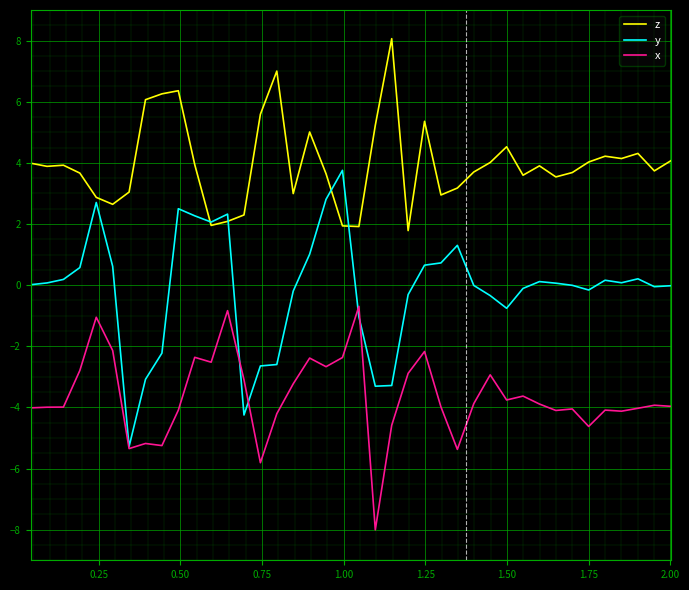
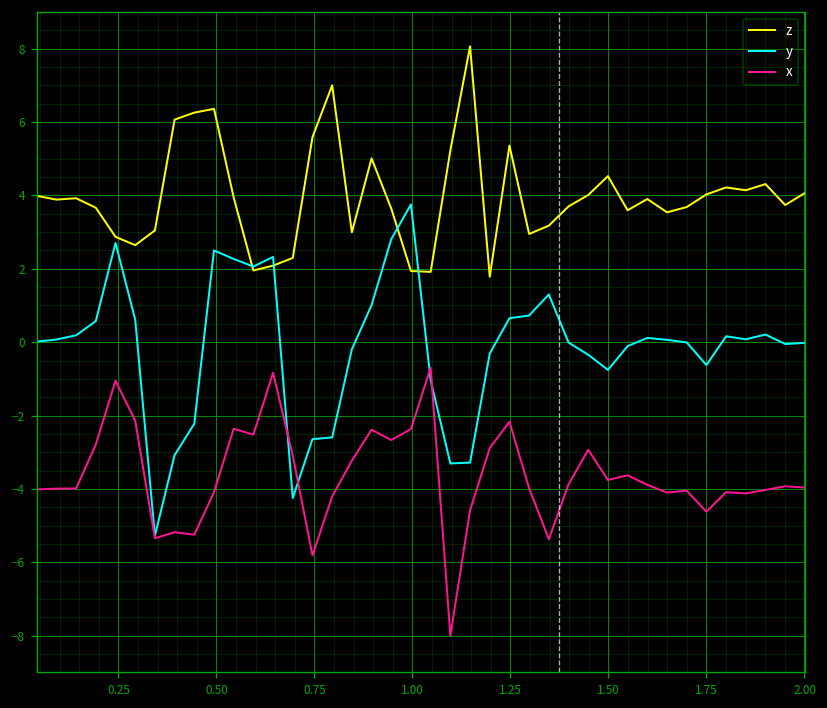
y, 1.75: -0.2 -> -0.6
